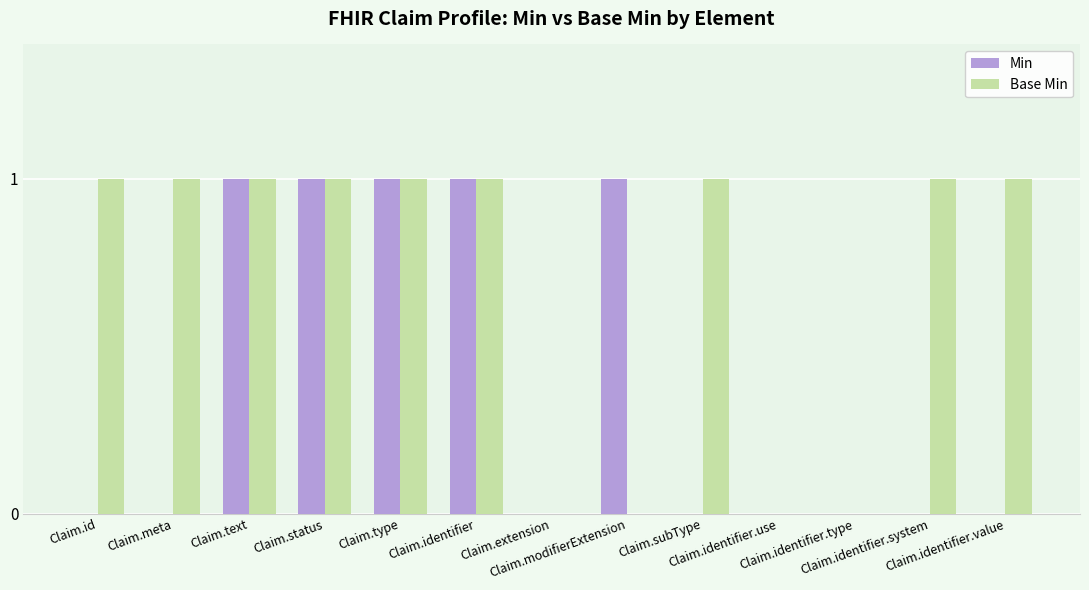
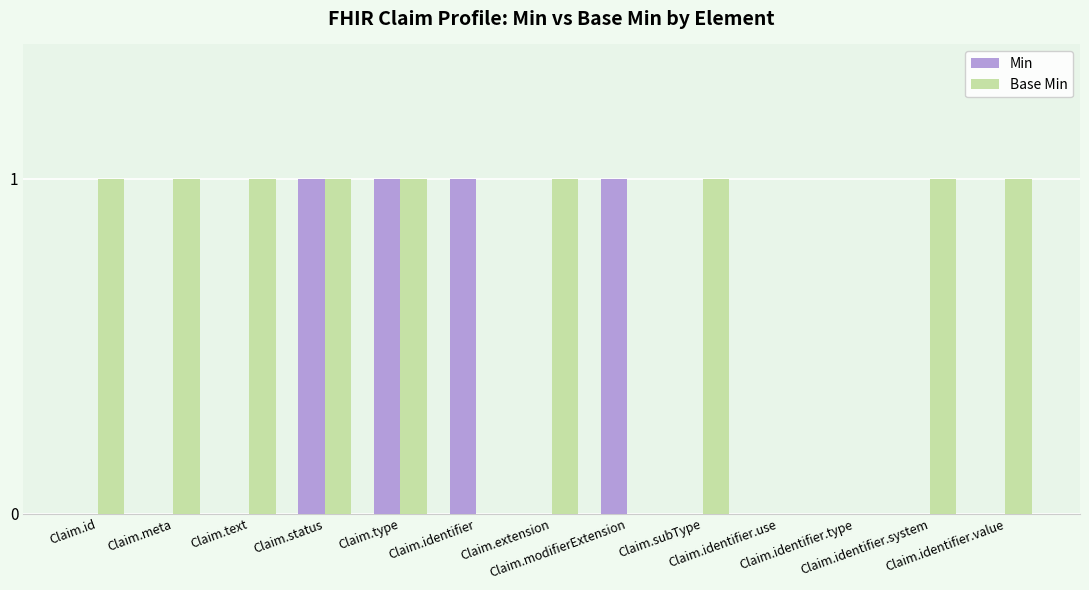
Min, Claim.text: 1 -> 0
Base Min, Claim.identifier: 1 -> 0
Base Min, Claim.extension: 0 -> 1
